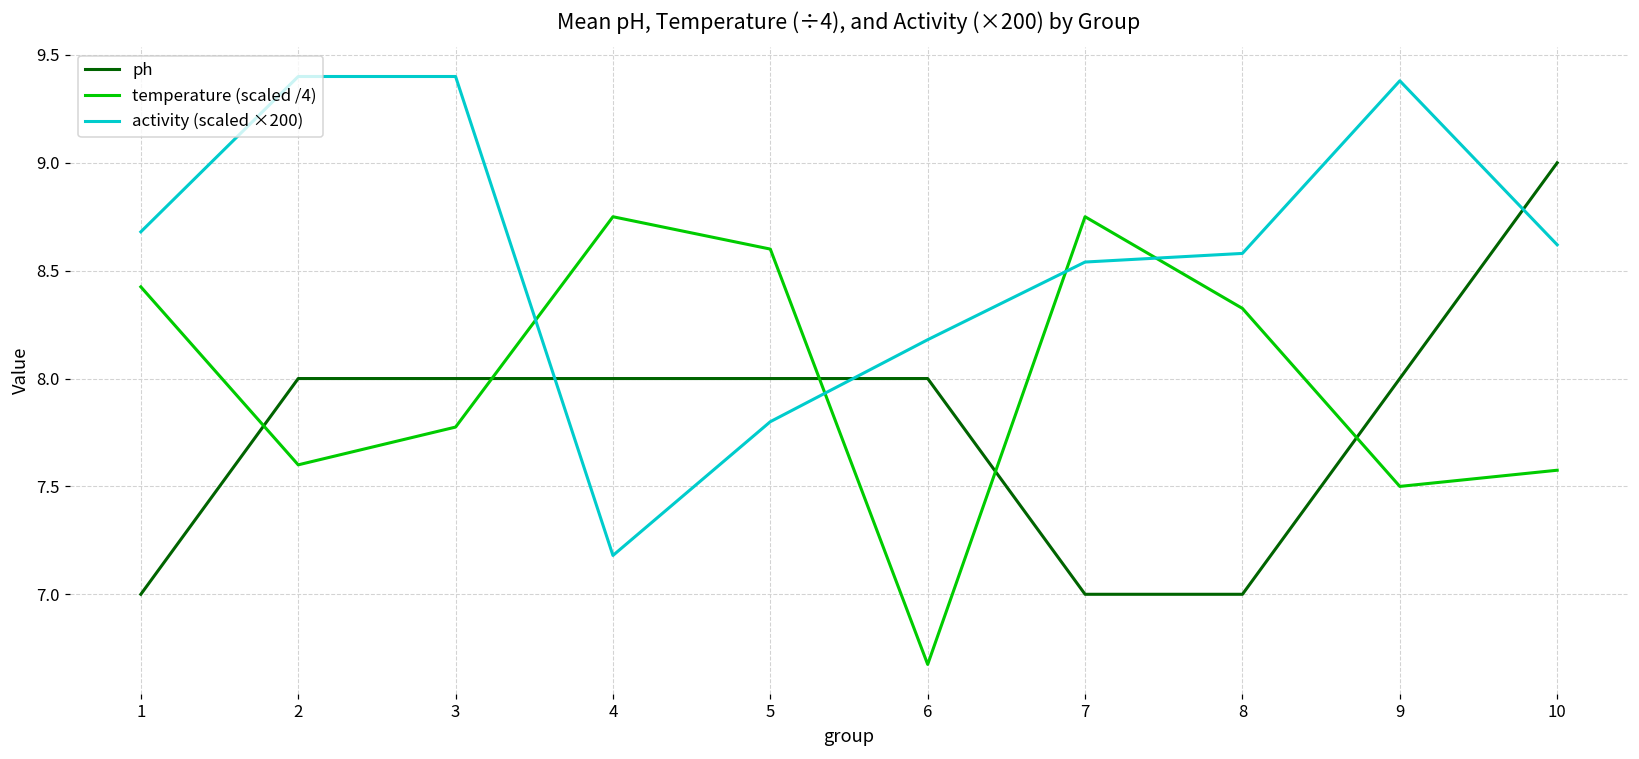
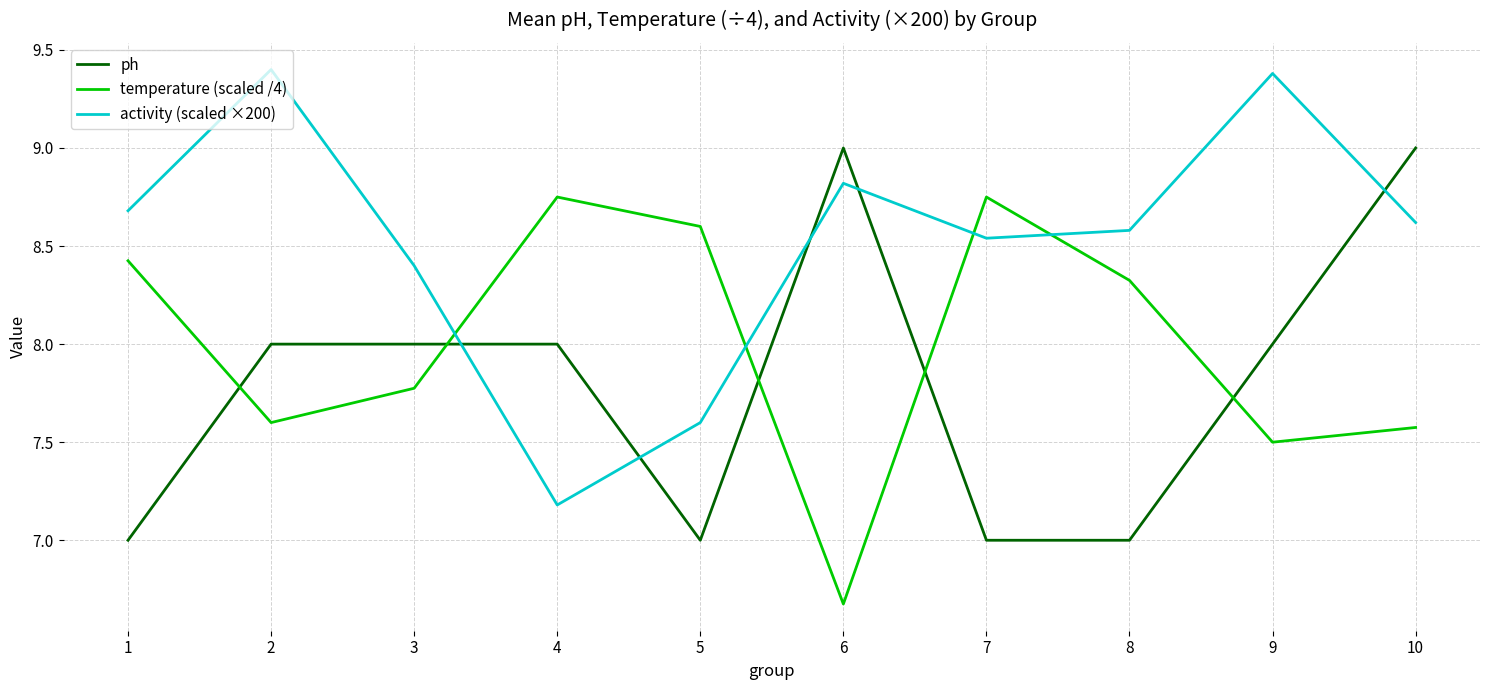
activity (scaled ×200), 3: 9.40 -> 8.40
ph, 5: 8 -> 7
activity (scaled ×200), 5: 7.80 -> 7.60
ph, 6: 8 -> 9
activity (scaled ×200), 6: 8.18 -> 8.82
